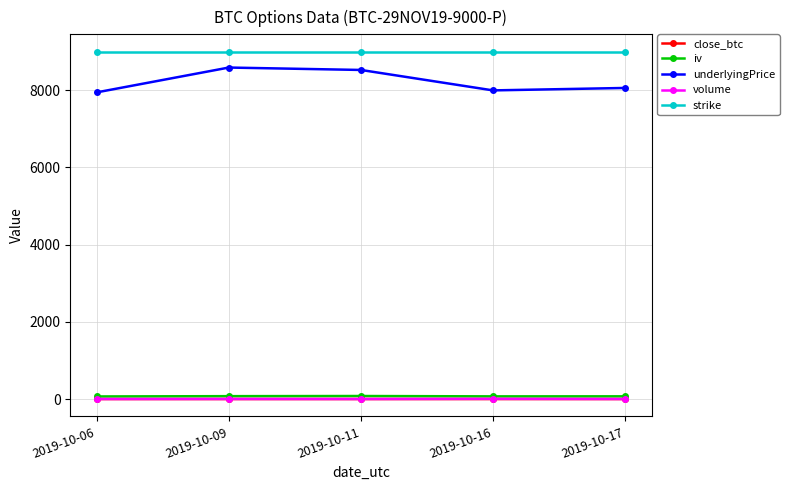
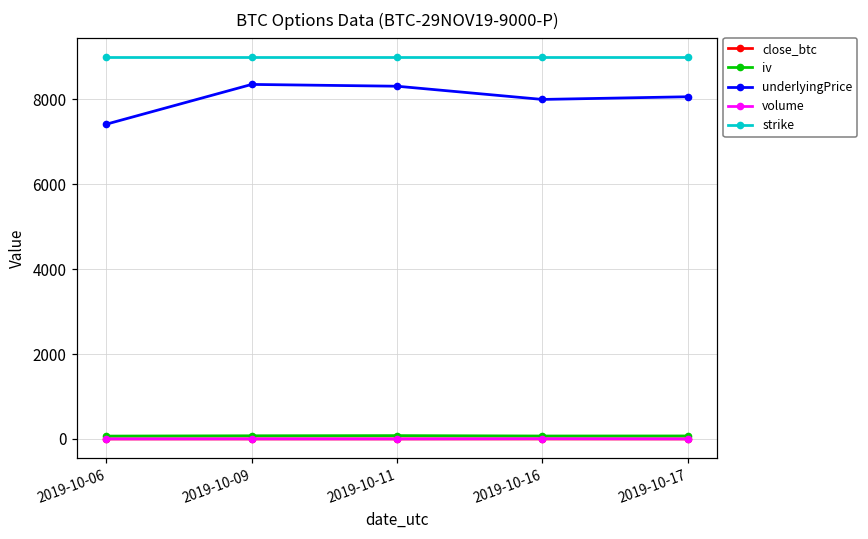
underlyingPrice, 2019-10-06: 7900 -> 7400
underlyingPrice, 2019-10-09: 8600 -> 8400
underlyingPrice, 2019-10-11: 8500 -> 8300
